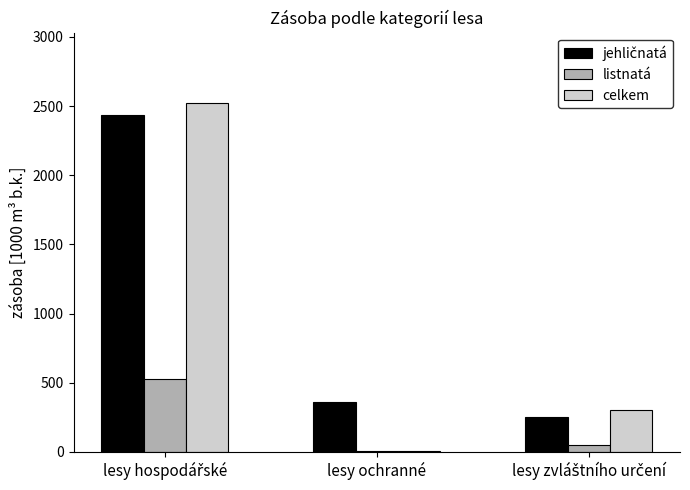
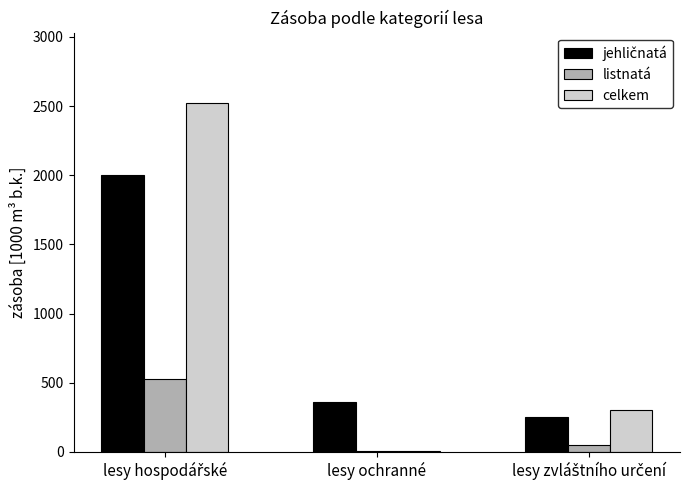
jehličnatá, lesy hospodářské: 2440 -> 2000
